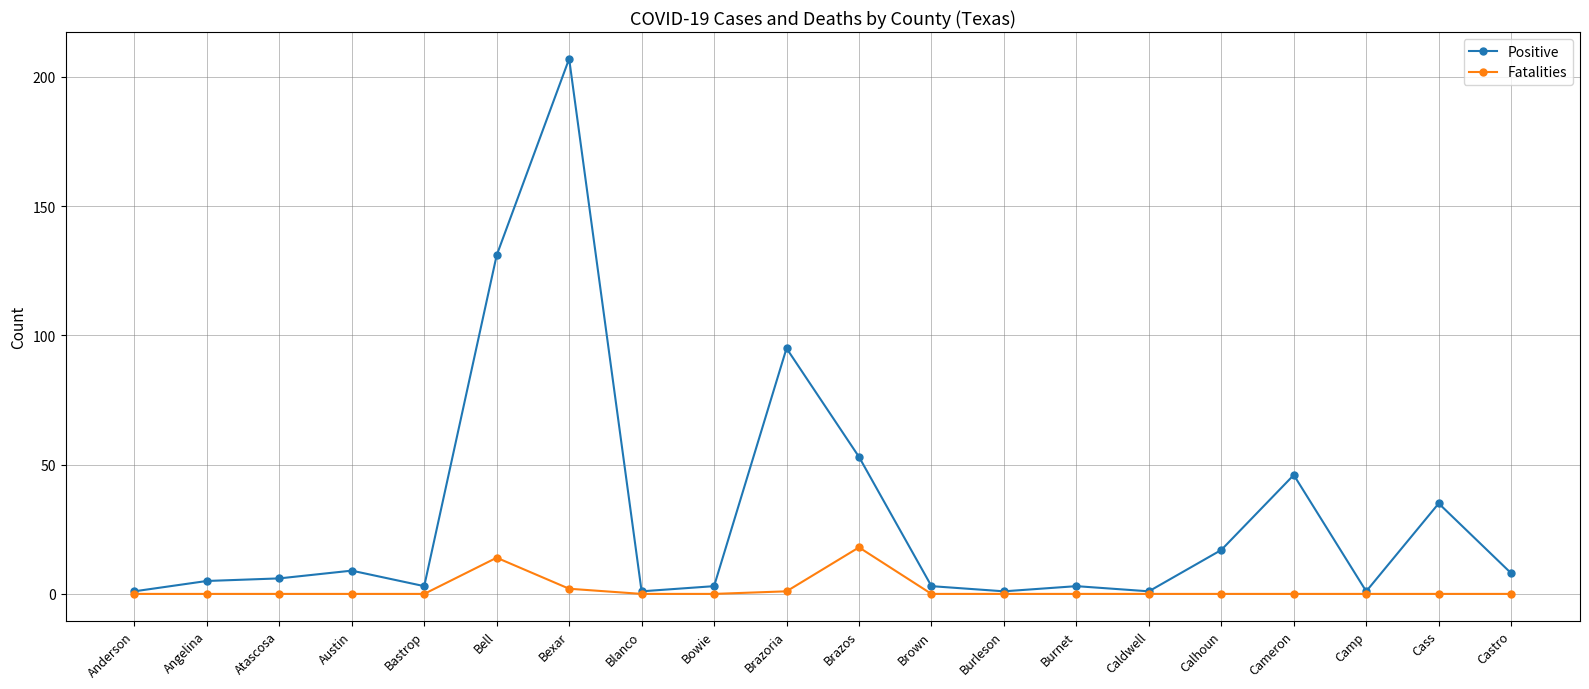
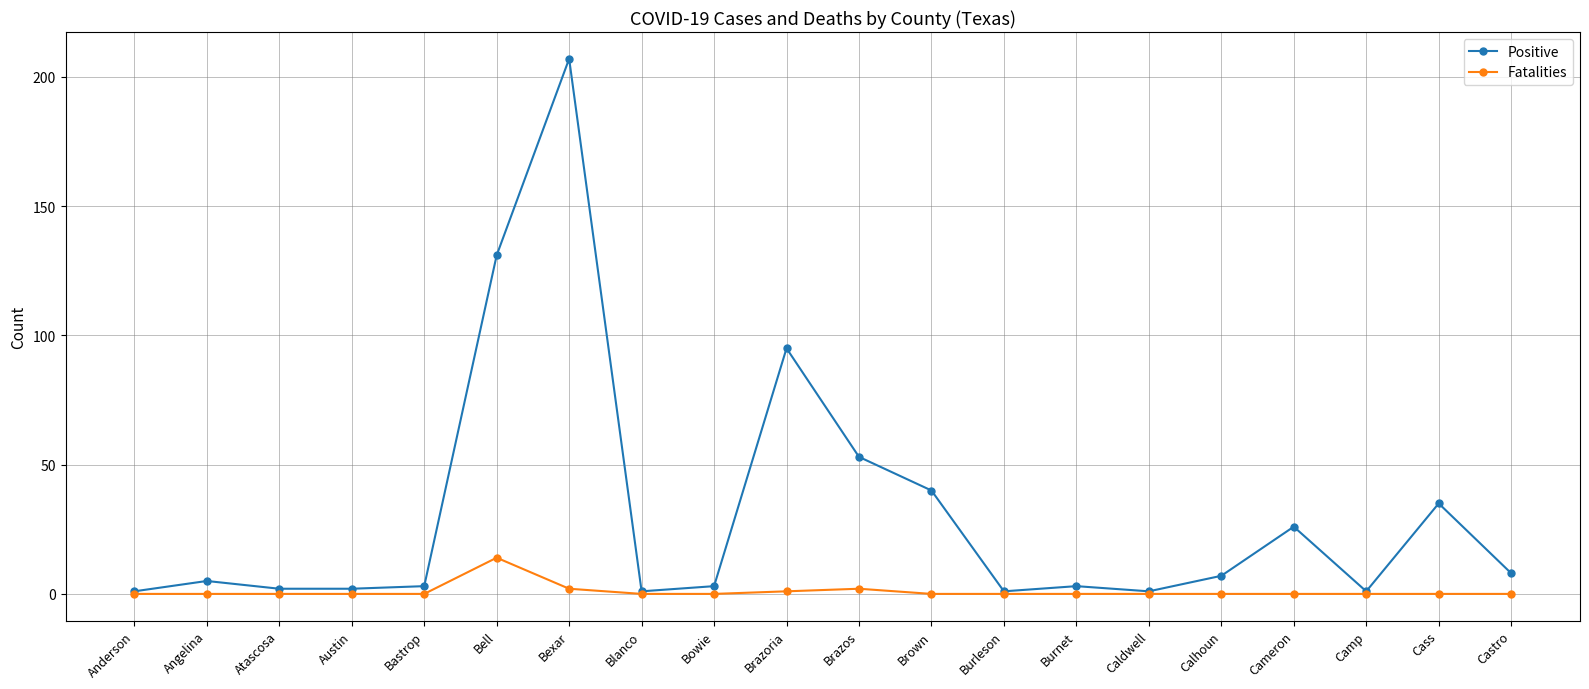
Positive, Atascosa: 6 -> 2
Positive, Austin: 9 -> 2
Fatalities, Brazos: 18 -> 2
Positive, Brown: 3 -> 40
Positive, Calhoun: 17 -> 7
Positive, Cameron: 46 -> 26
